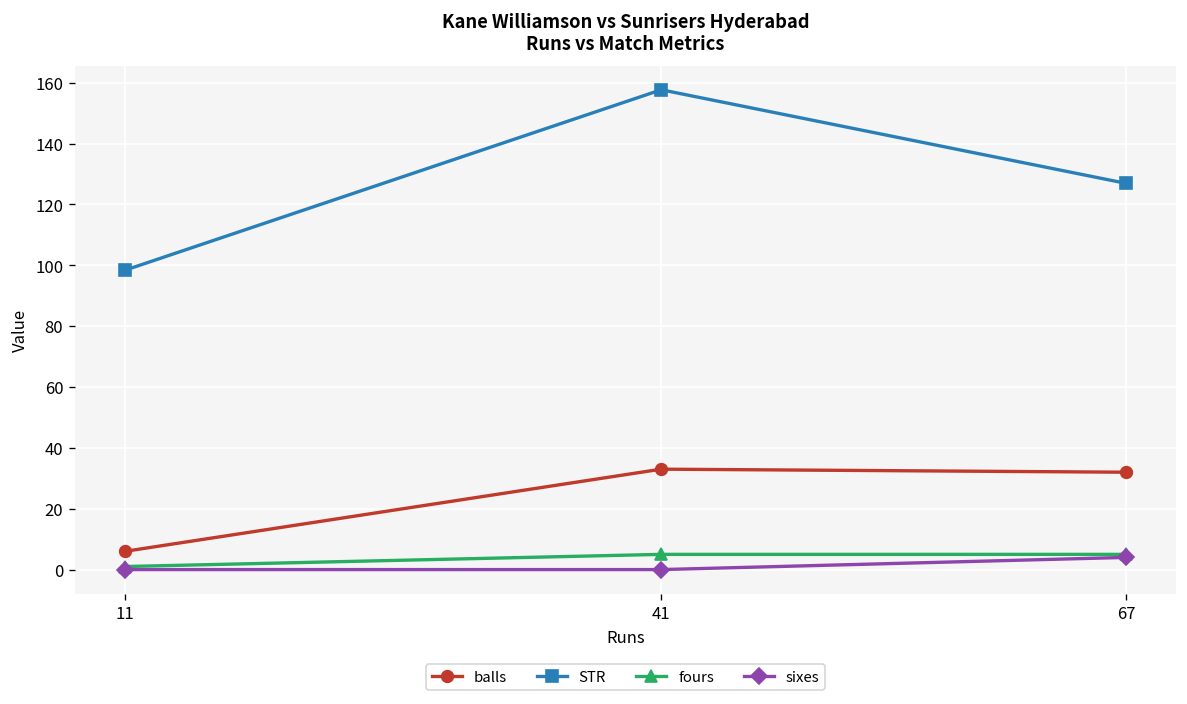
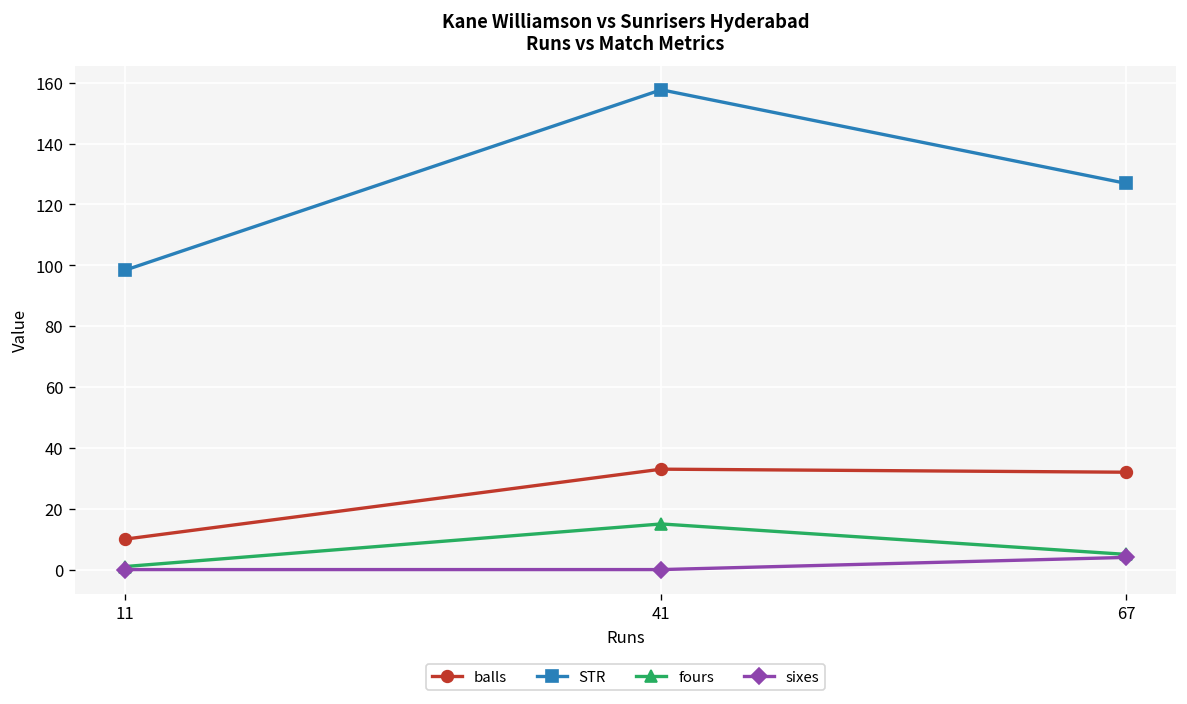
balls, 11: 6 -> 10
fours, 41: 5 -> 15
